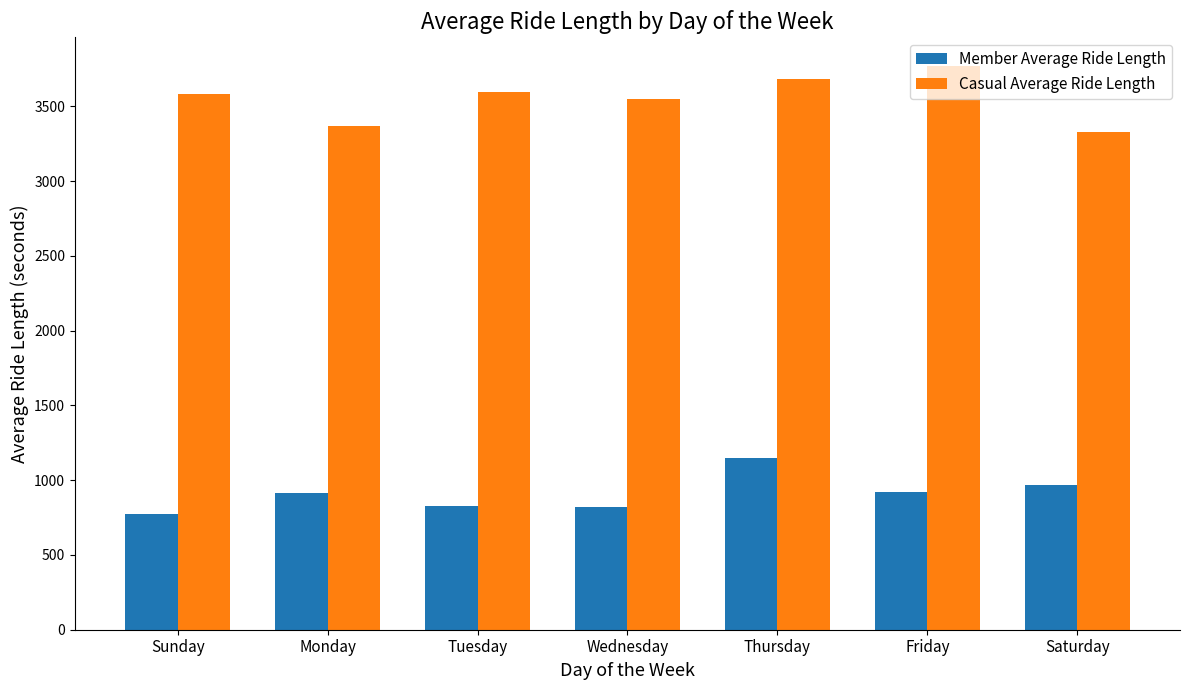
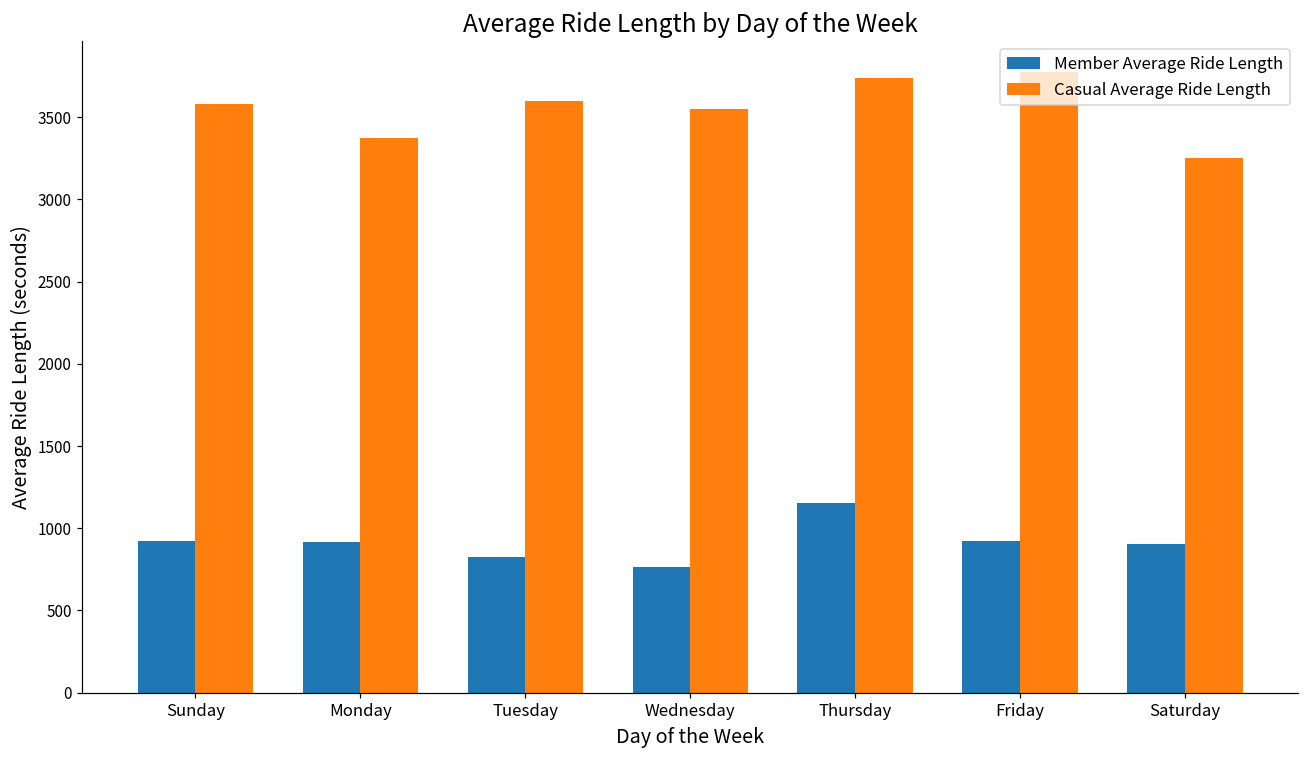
Member Average Ride Length, Sunday: 770 -> 920
Member Average Ride Length, Wednesday: 820 -> 760
Casual Average Ride Length, Thursday: 3680 -> 3740
Member Average Ride Length, Saturday: 970 -> 900
Casual Average Ride Length, Saturday: 3330 -> 3250
